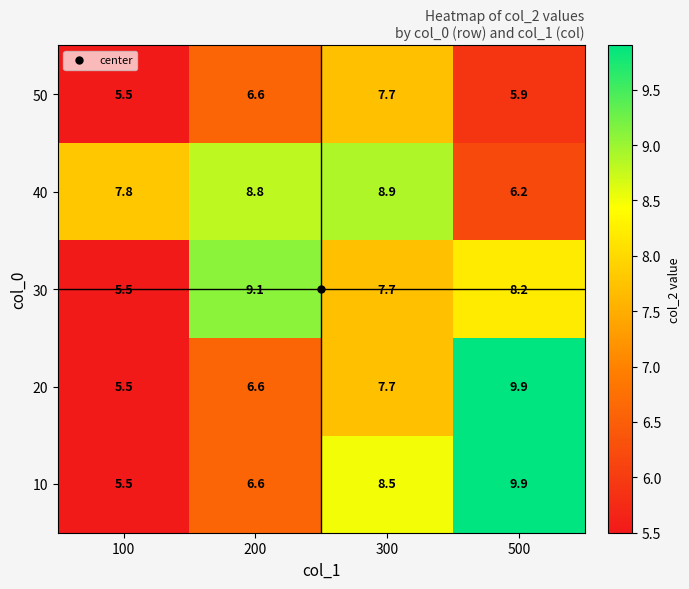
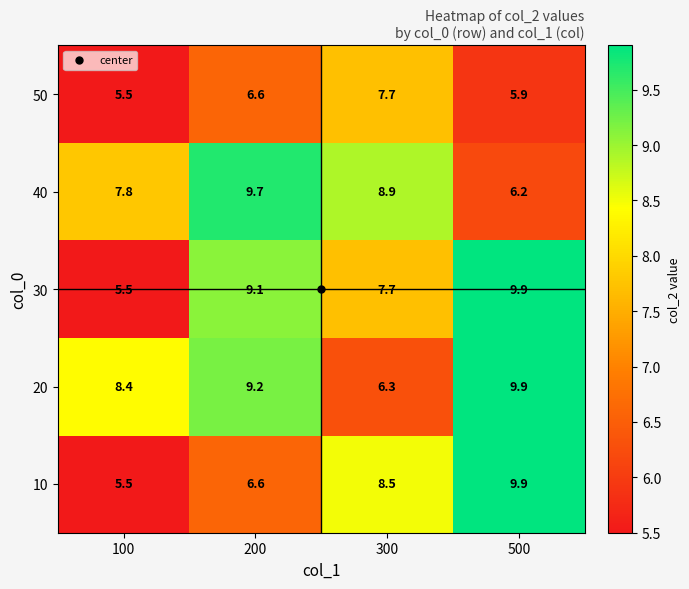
40, 200: 8.8 -> 9.7
30, 500: 8.2 -> 9.9
20, 100: 5.5 -> 8.4
20, 200: 6.6 -> 9.2
20, 300: 7.7 -> 6.3
